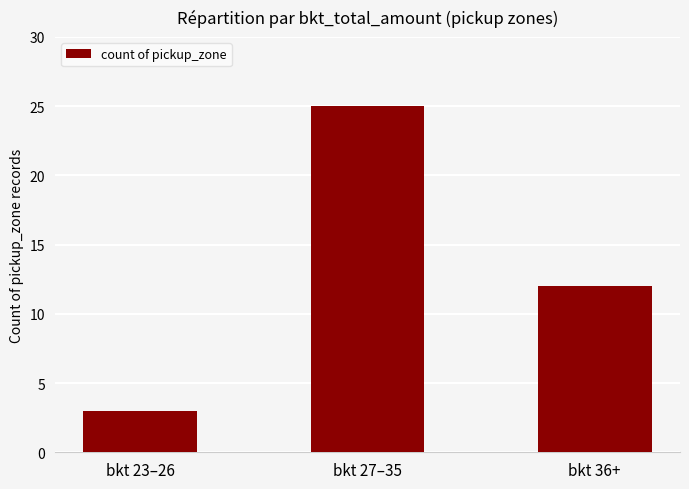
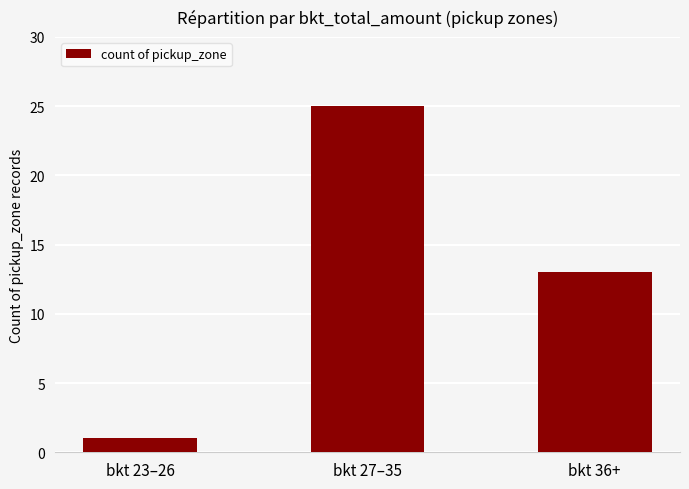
bkt 23–26: 3 -> 1
bkt 36+: 12 -> 13
